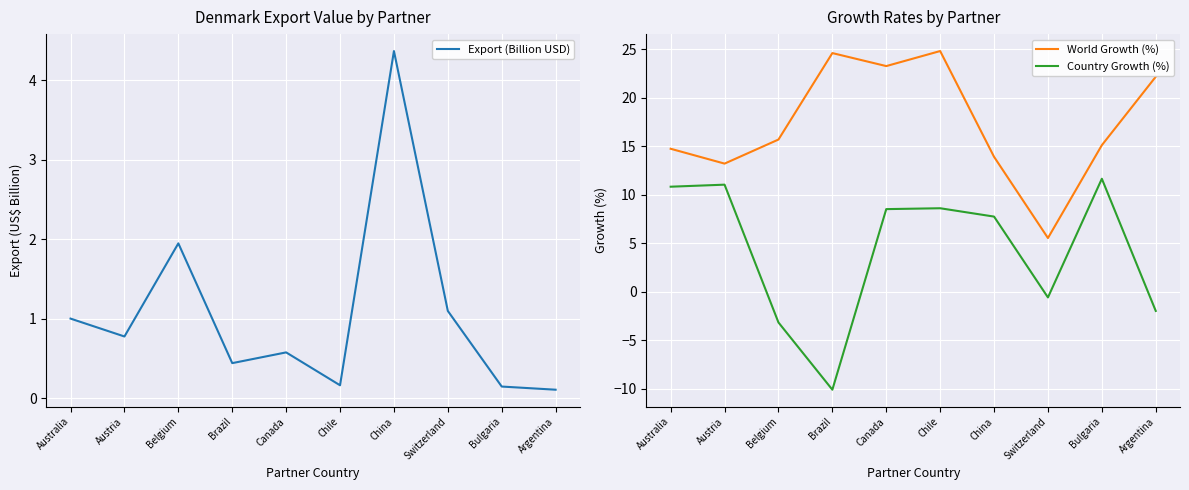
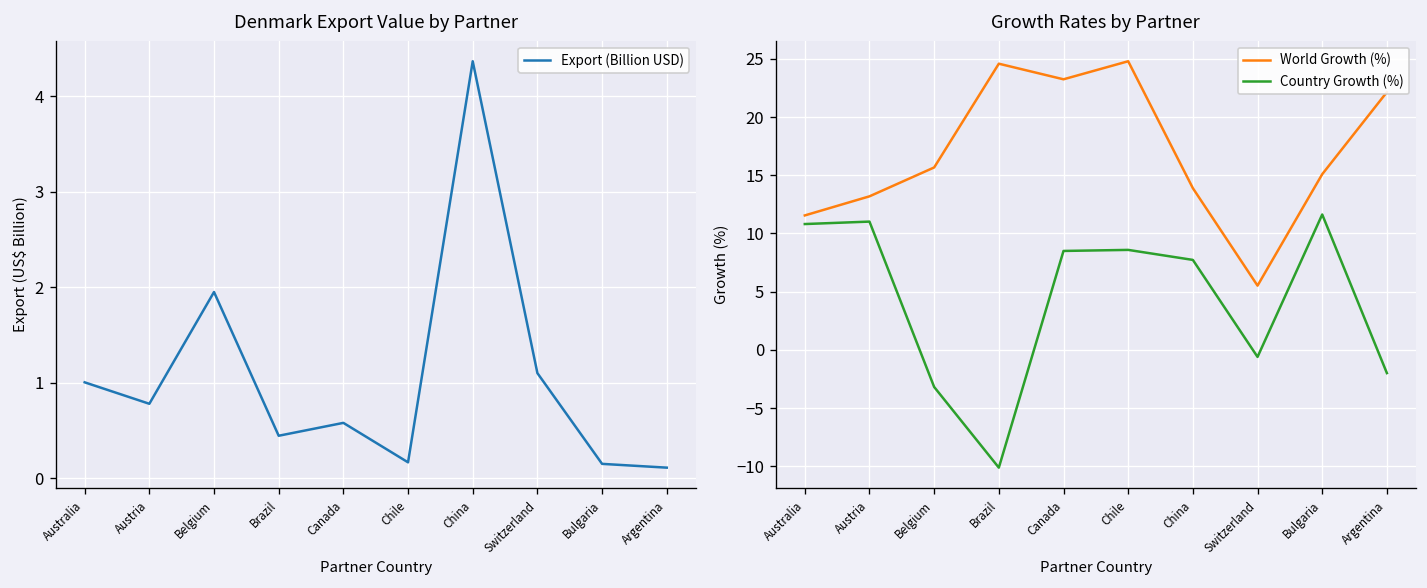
Growth Rates by Partner, World Growth (%), Australia: 15 -> 12
